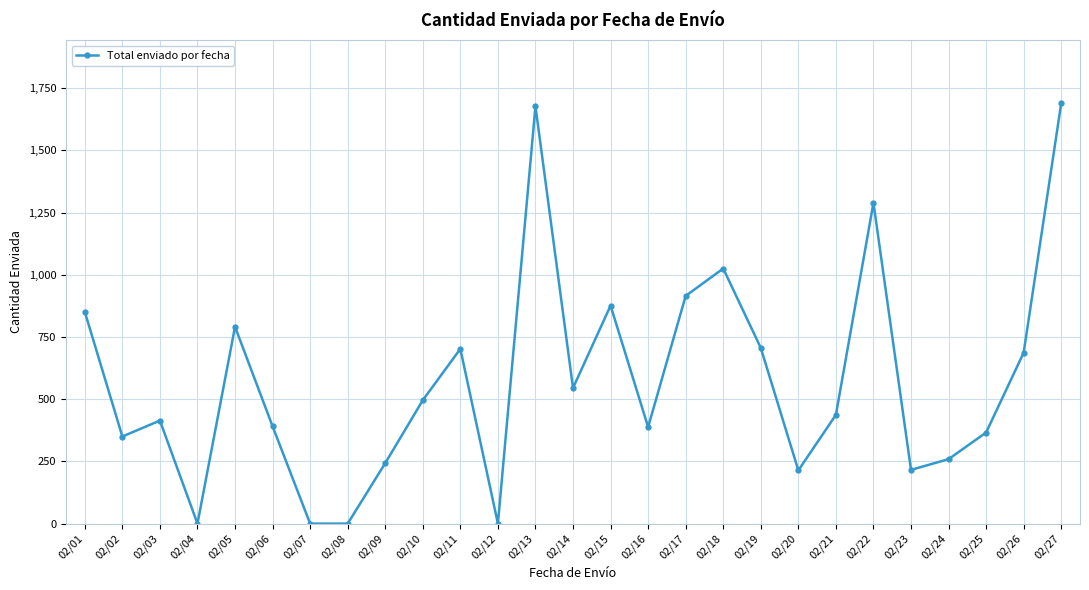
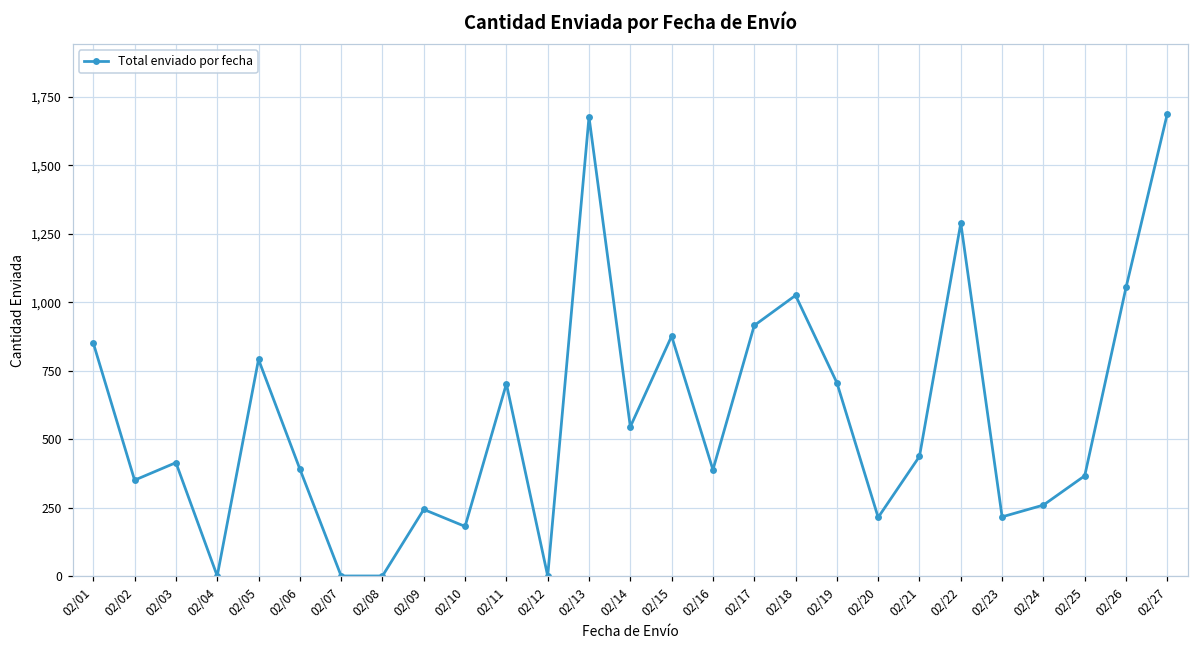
02/10: 500 -> 180
02/26: 690 -> 1,050
